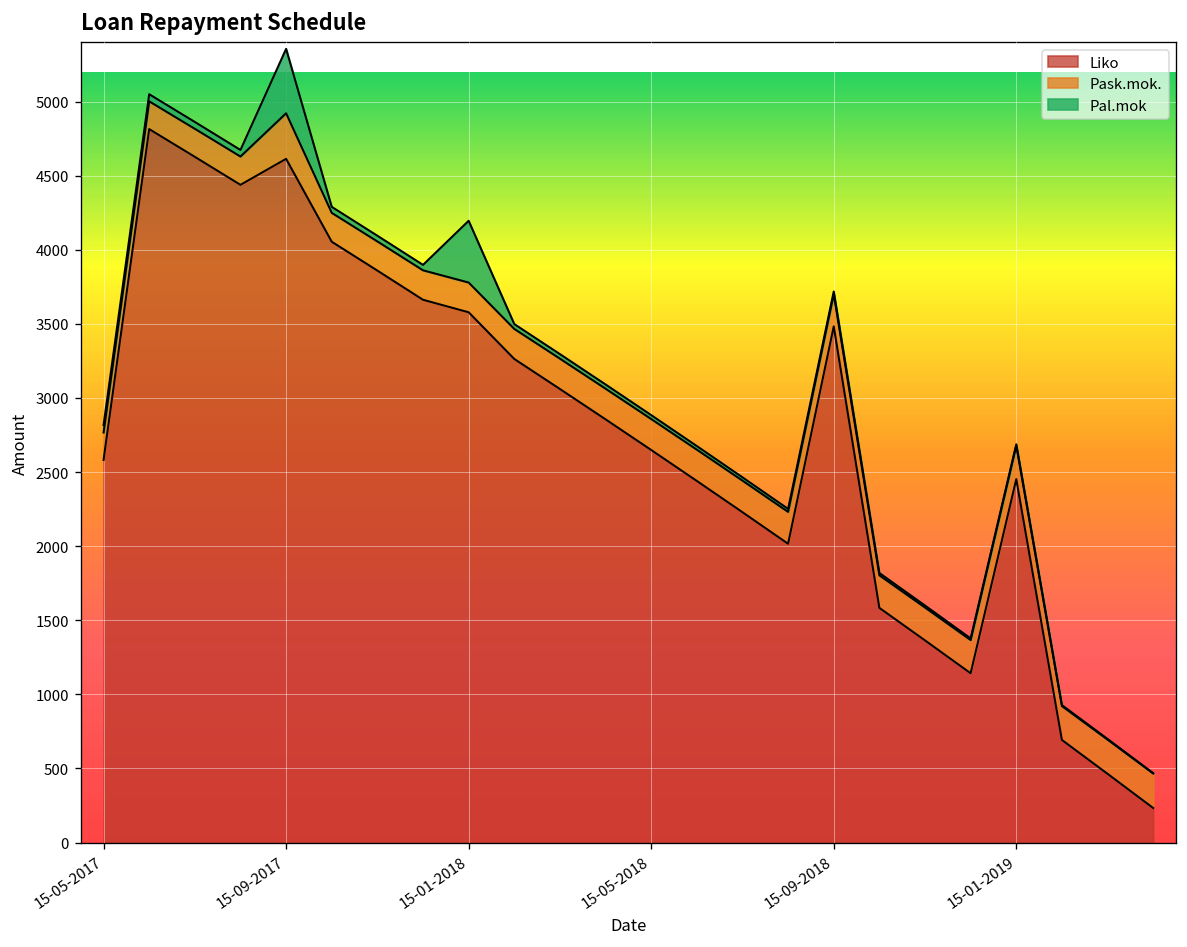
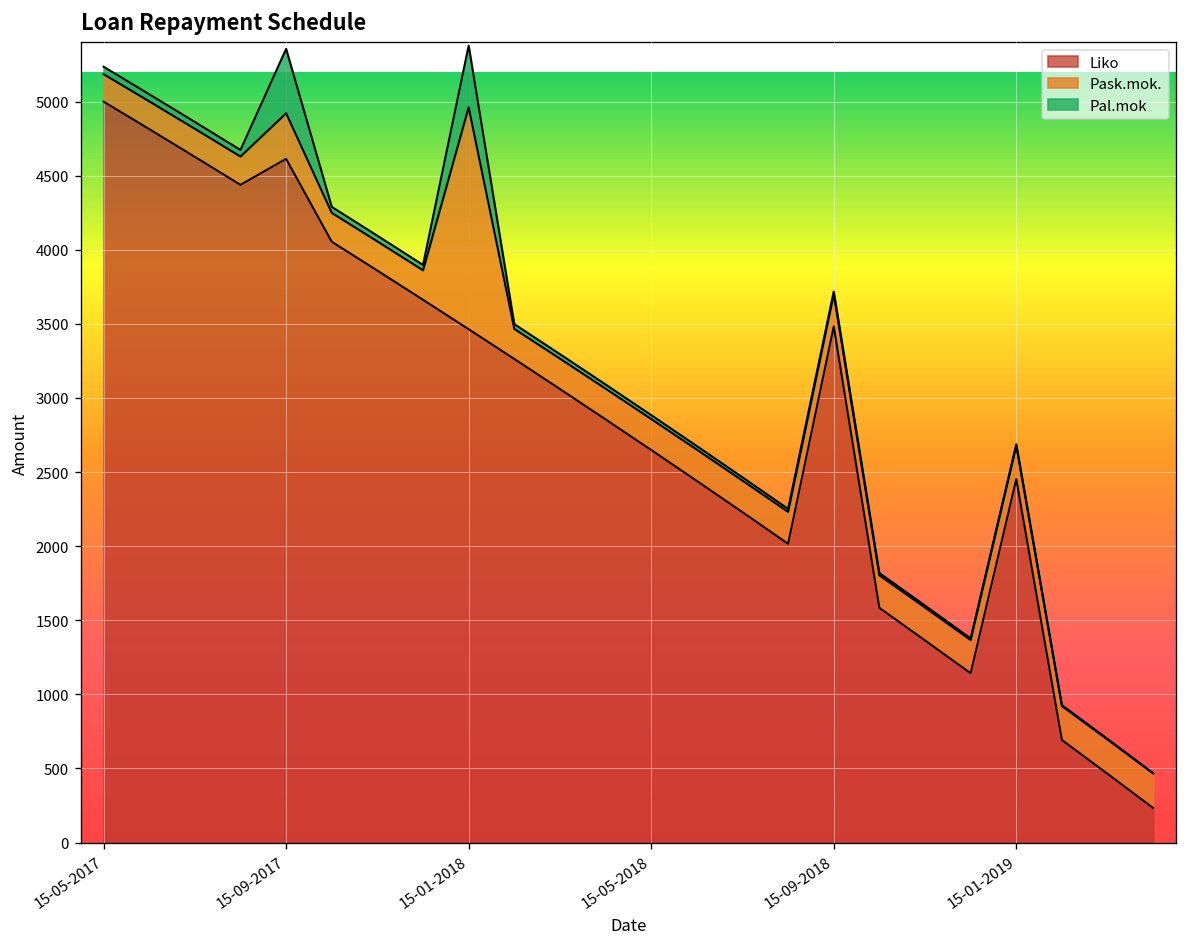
Liko, 15-05-2017: 2580 -> 5000
Liko, 15-01-2018: 3580 -> 3460
Pask.mok., 15-01-2018: 200 -> 1500
